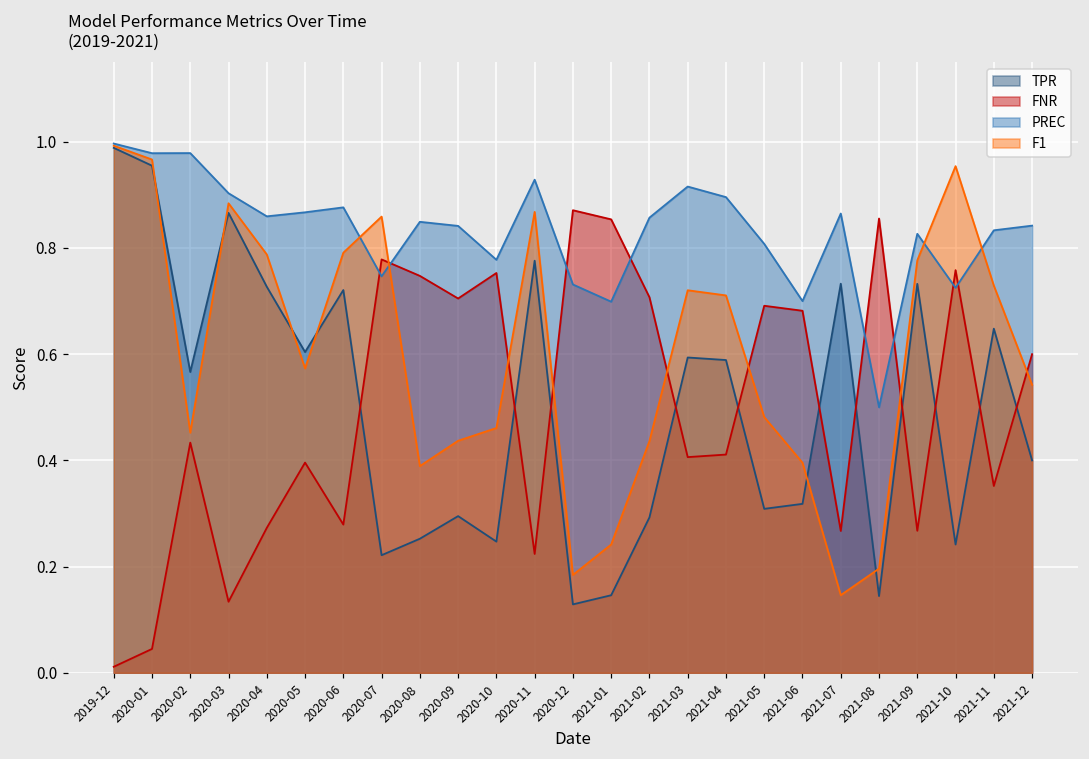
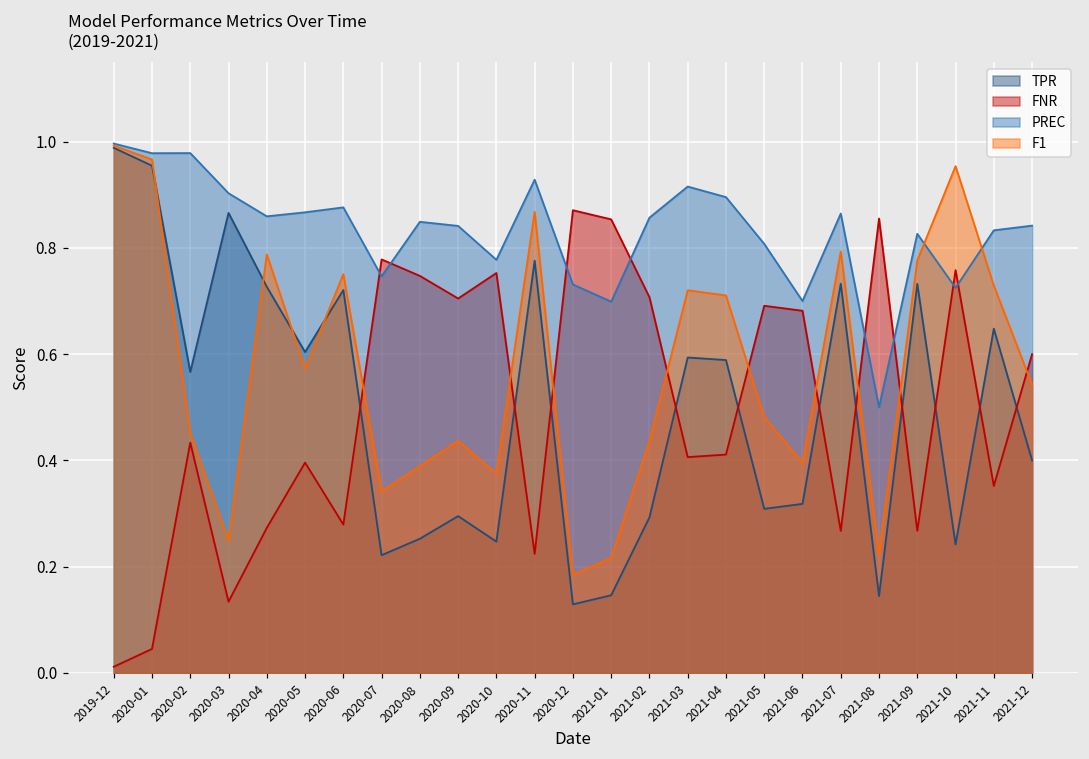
F1, 2020-03: 0.88 -> 0.25
F1, 2020-06: 0.79 -> 0.75
F1, 2020-07: 0.86 -> 0.34
F1, 2020-10: 0.46 -> 0.38
F1, 2021-01: 0.24 -> 0.22
F1, 2021-07: 0.15 -> 0.79
F1, 2021-08: 0.20 -> 0.22
